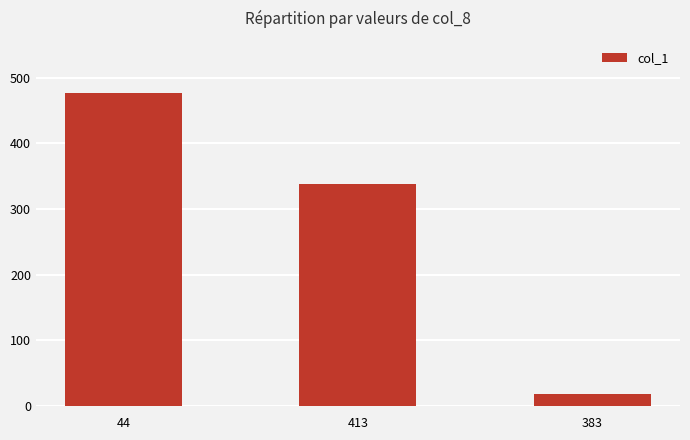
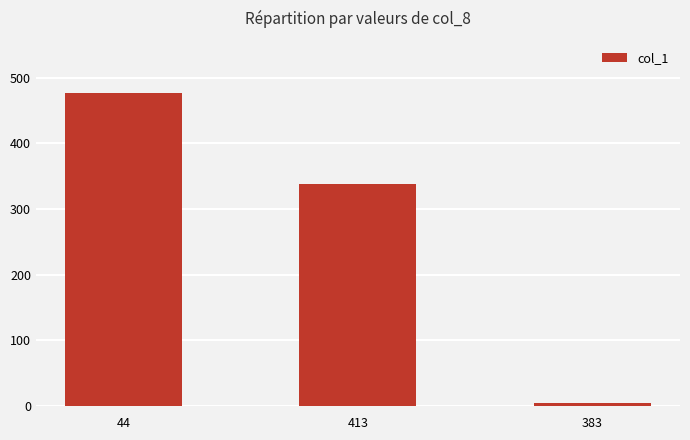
383: 20 -> 0
